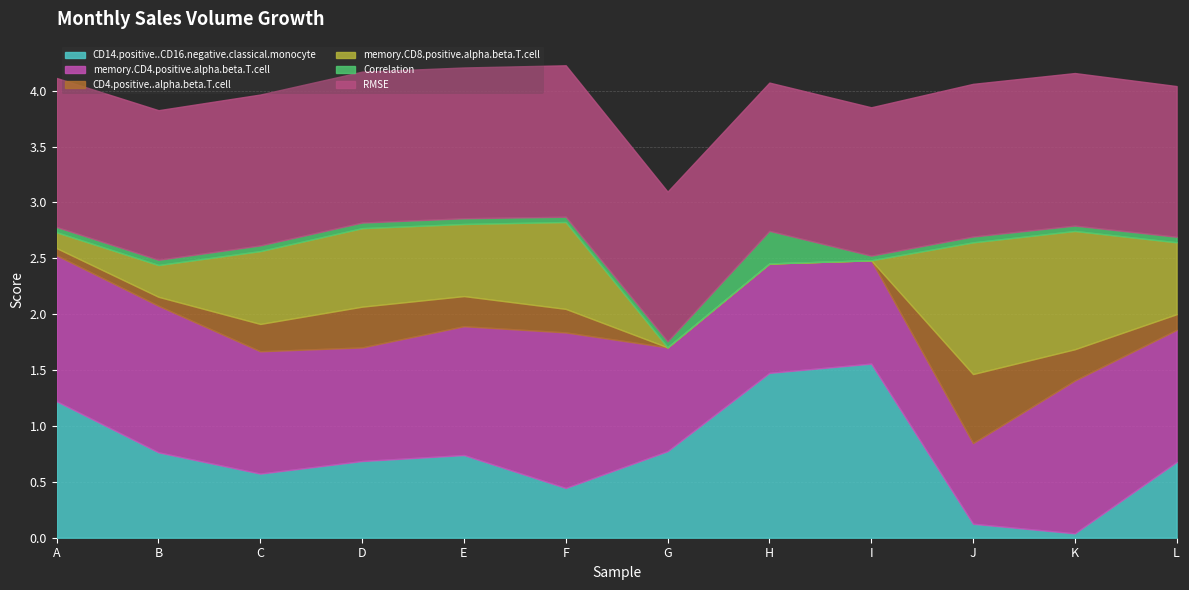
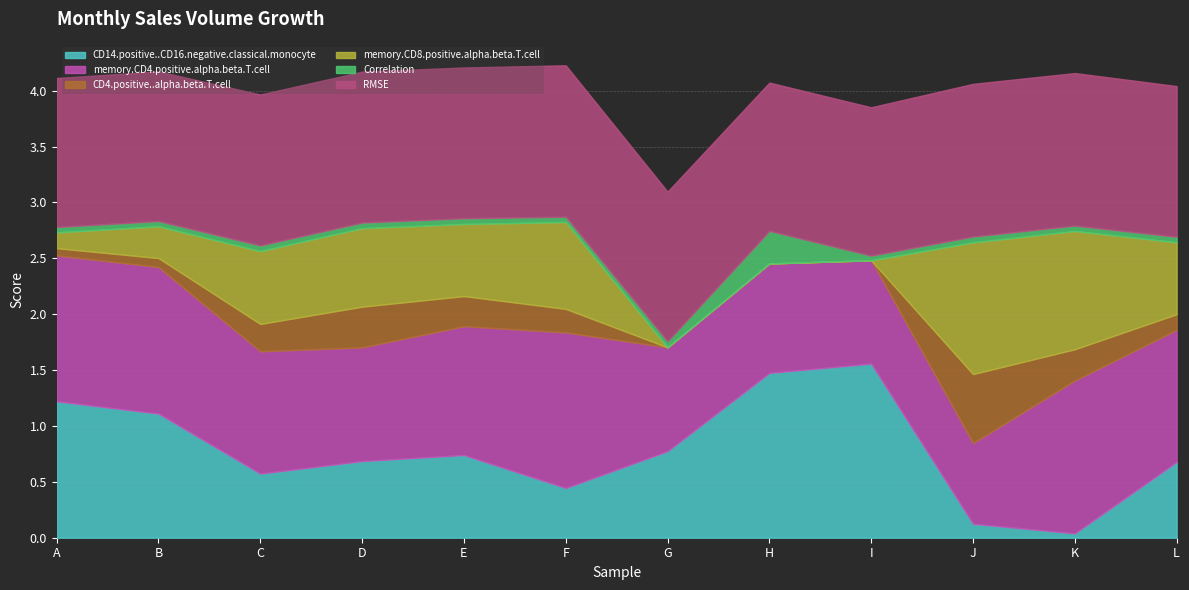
CD14.positive..CD16.negative.classical.monocyte, B: 0.76 -> 1.11
